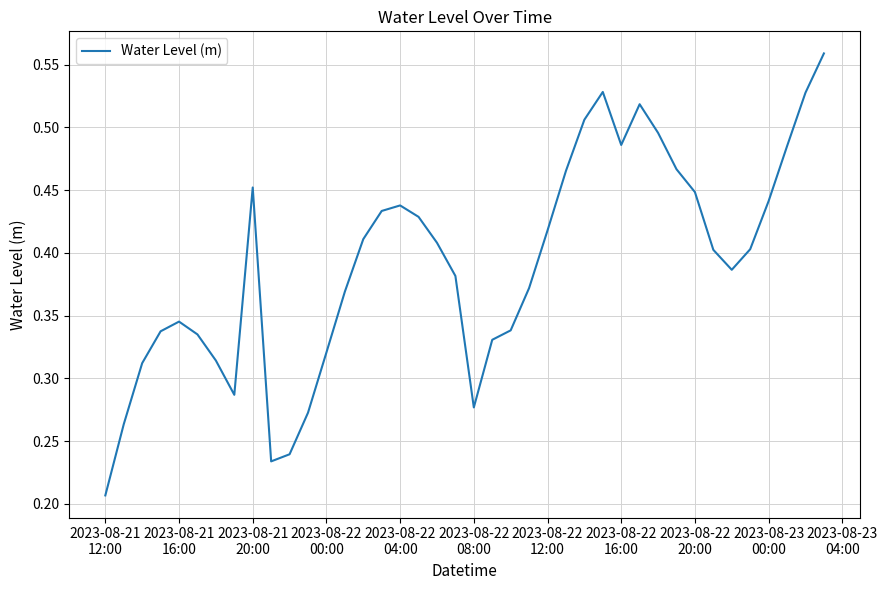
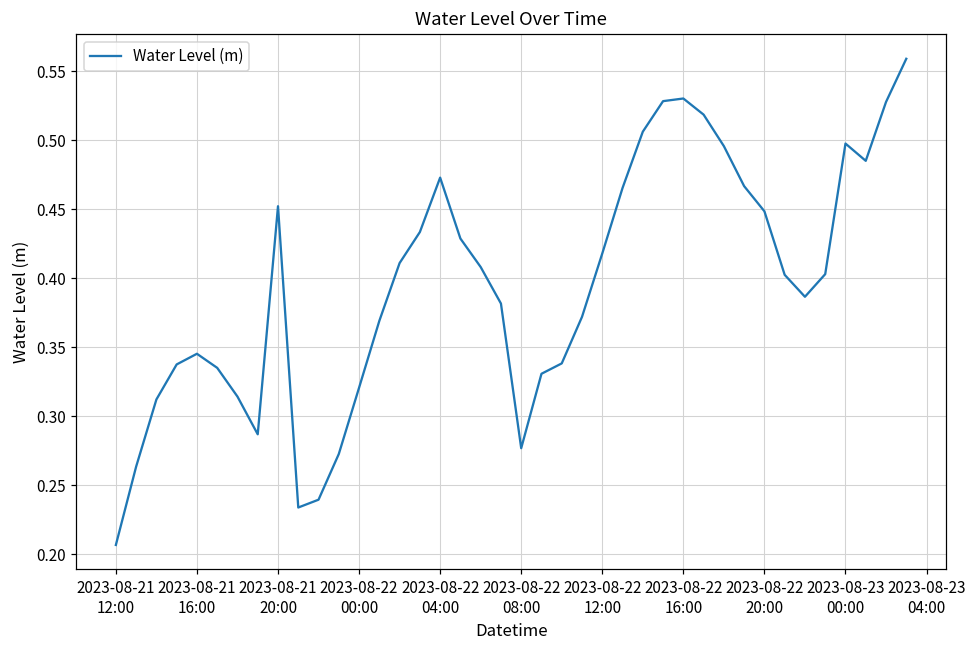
2023-08-22 04:00: 0.438 -> 0.473
2023-08-22 16:00: 0.486 -> 0.530
2023-08-23 00:00: 0.441 -> 0.497
